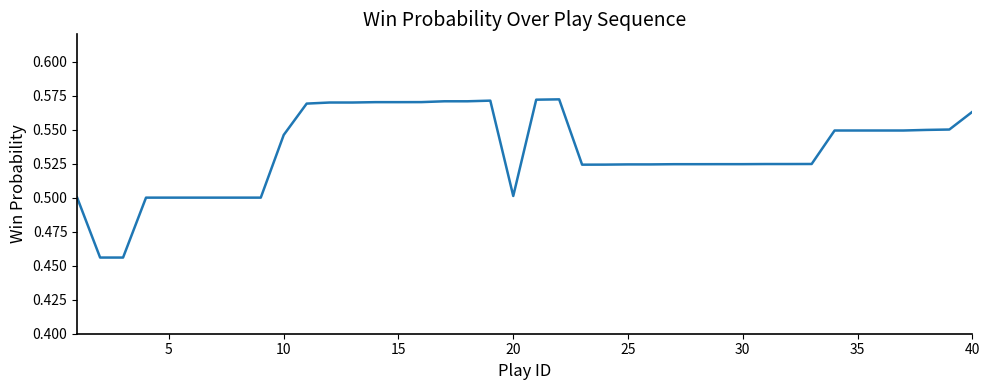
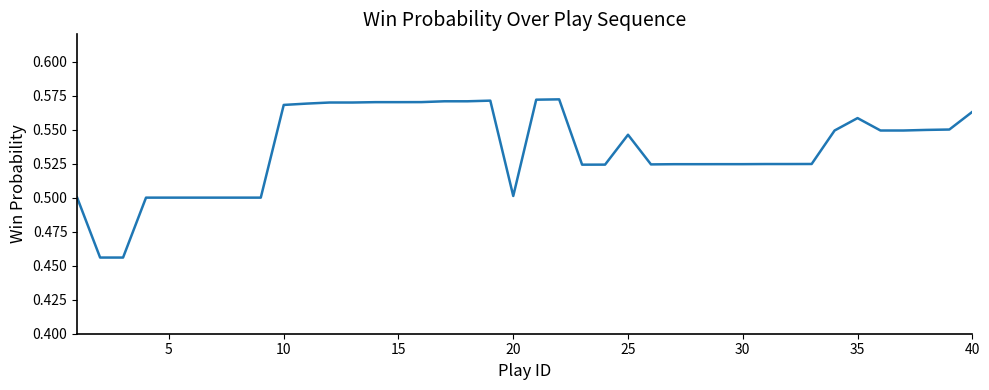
10: 0.546 -> 0.568
25: 0.524 -> 0.546
35: 0.549 -> 0.558
